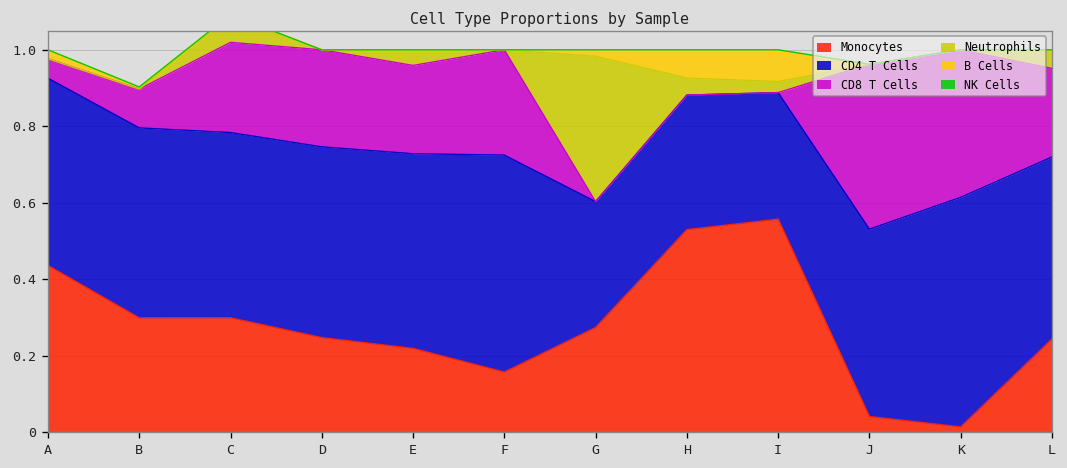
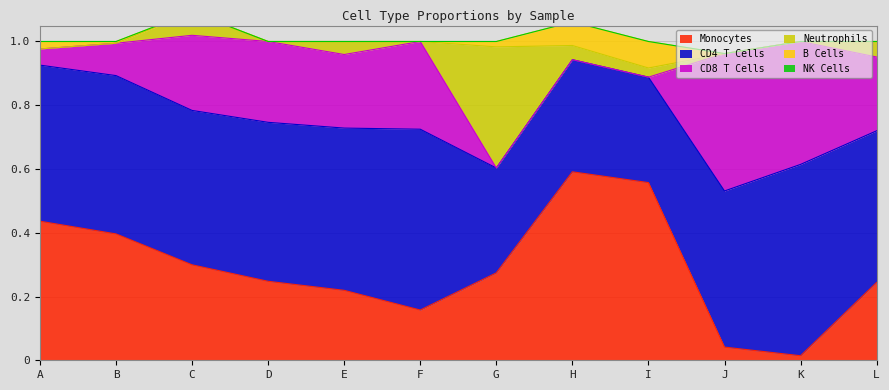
Monocytes, B: 0.30 -> 0.40
Monocytes, H: 0.53 -> 0.59
